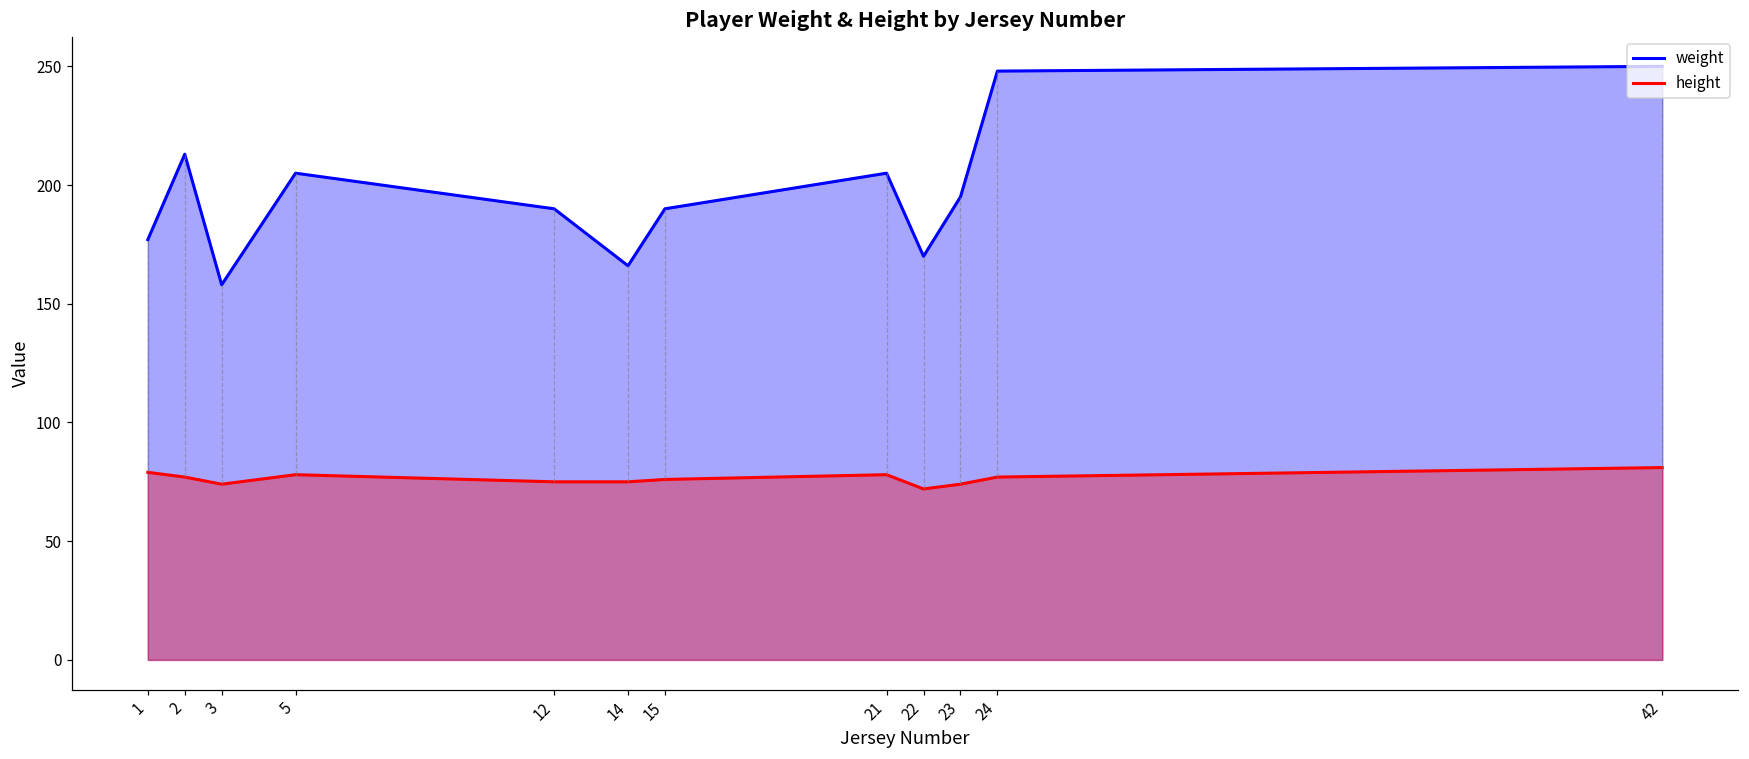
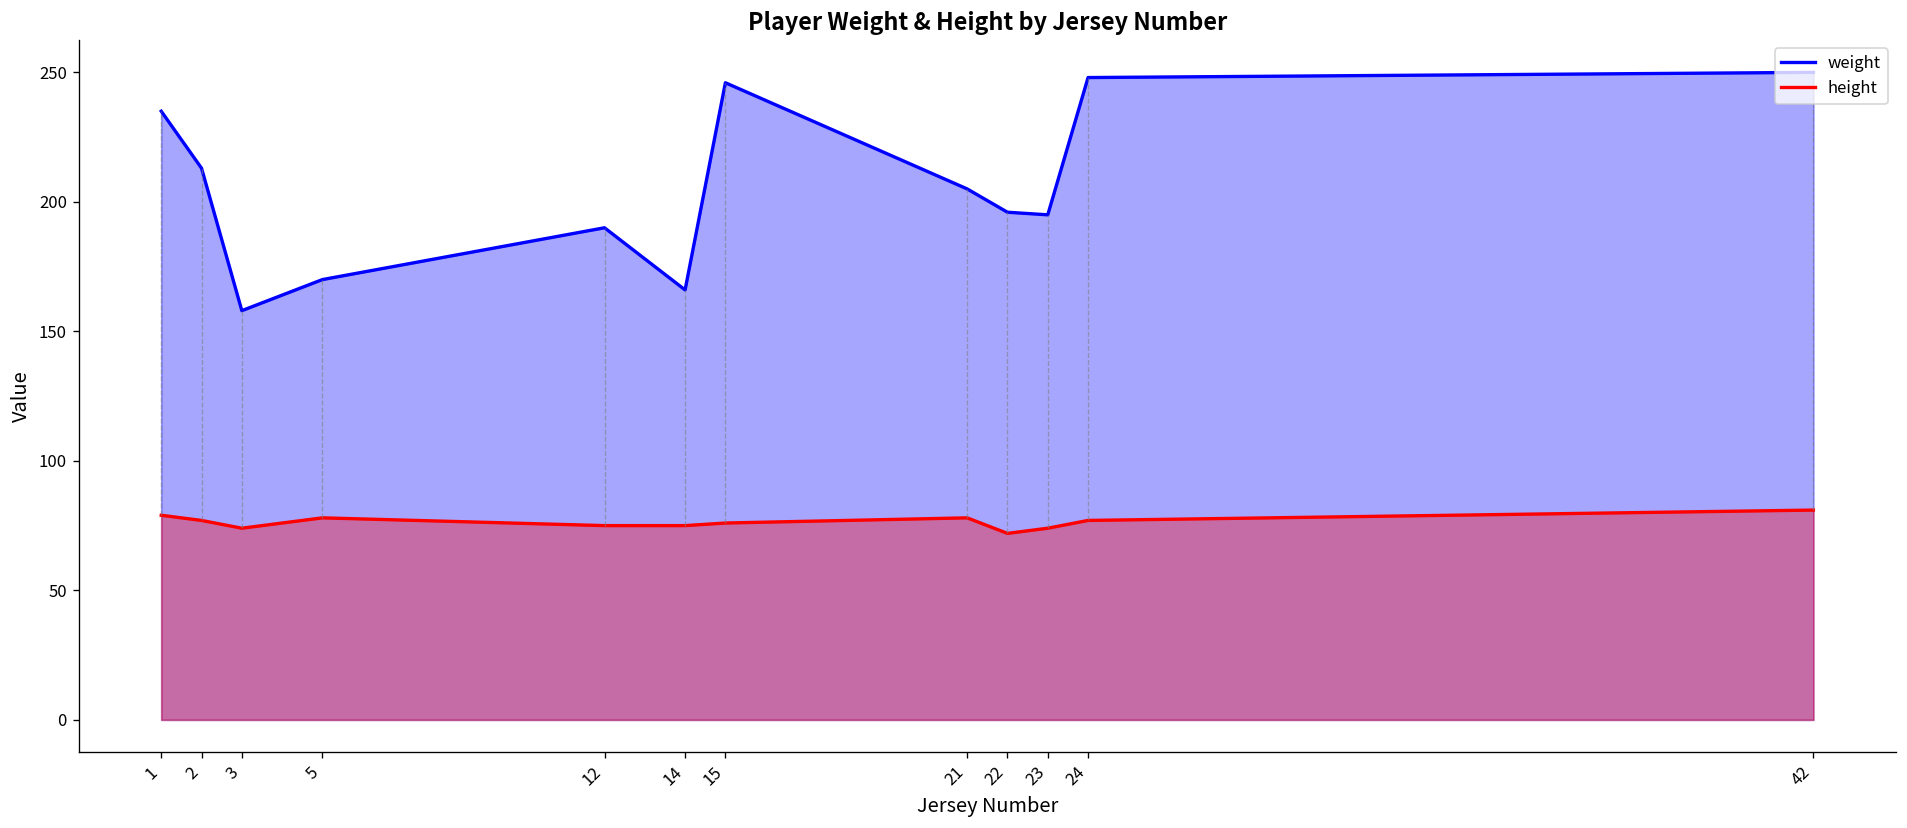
weight, 1: 177 -> 235
weight, 5: 205 -> 170
weight, 15: 190 -> 246
weight, 22: 170 -> 196
